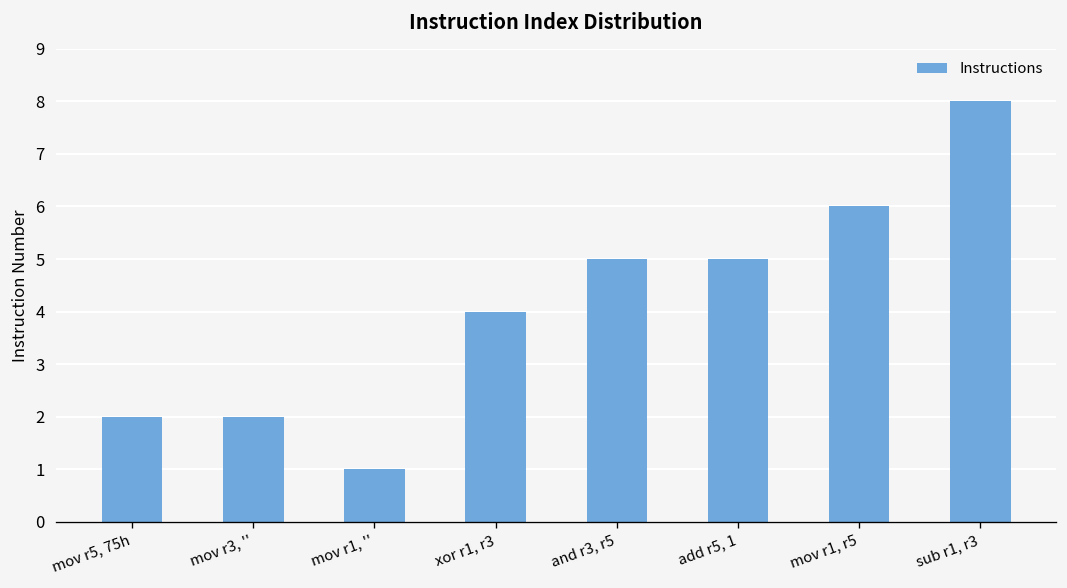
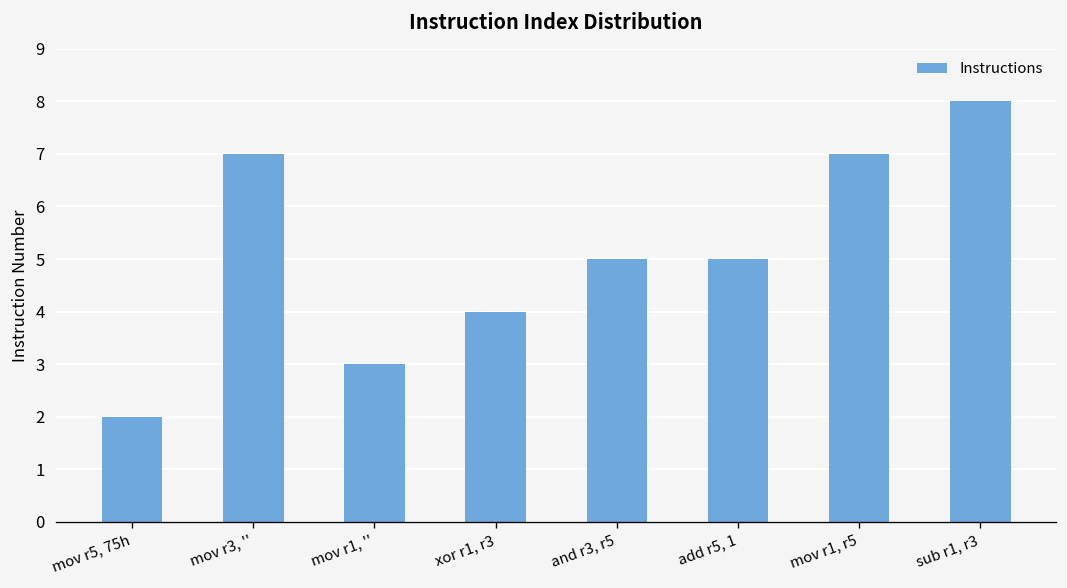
mov r3, '': 2 -> 7
mov r1, '': 1 -> 3
mov r1, r5: 6 -> 7
